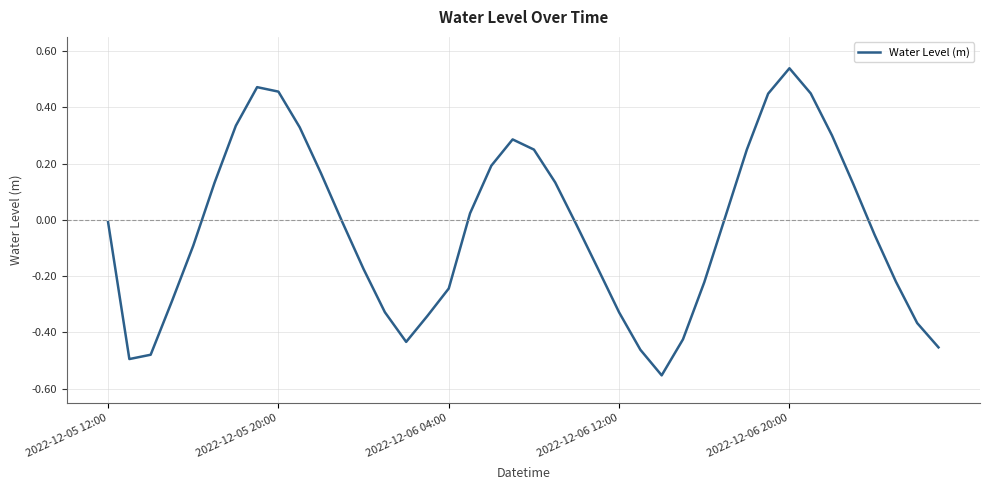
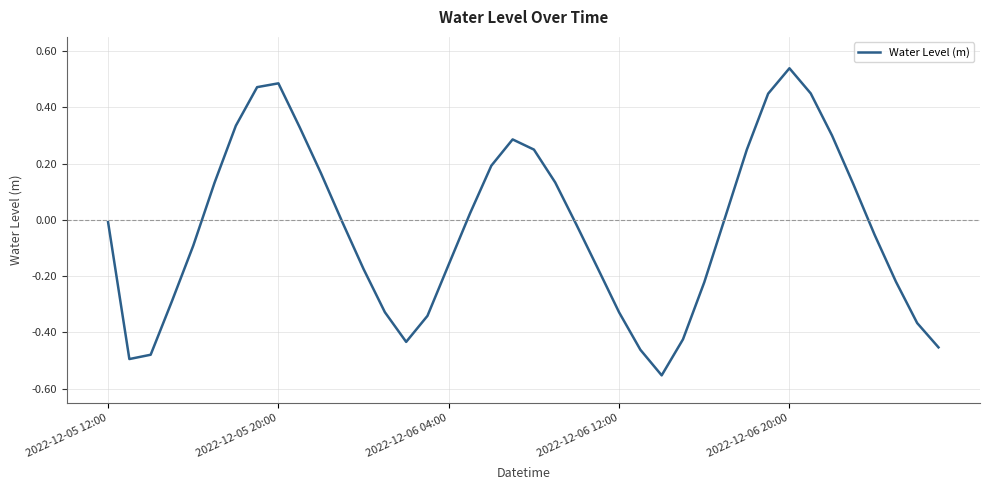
2022-12-05 20:00: 0.46 -> 0.49
2022-12-06 04:00: -0.24 -> -0.16
